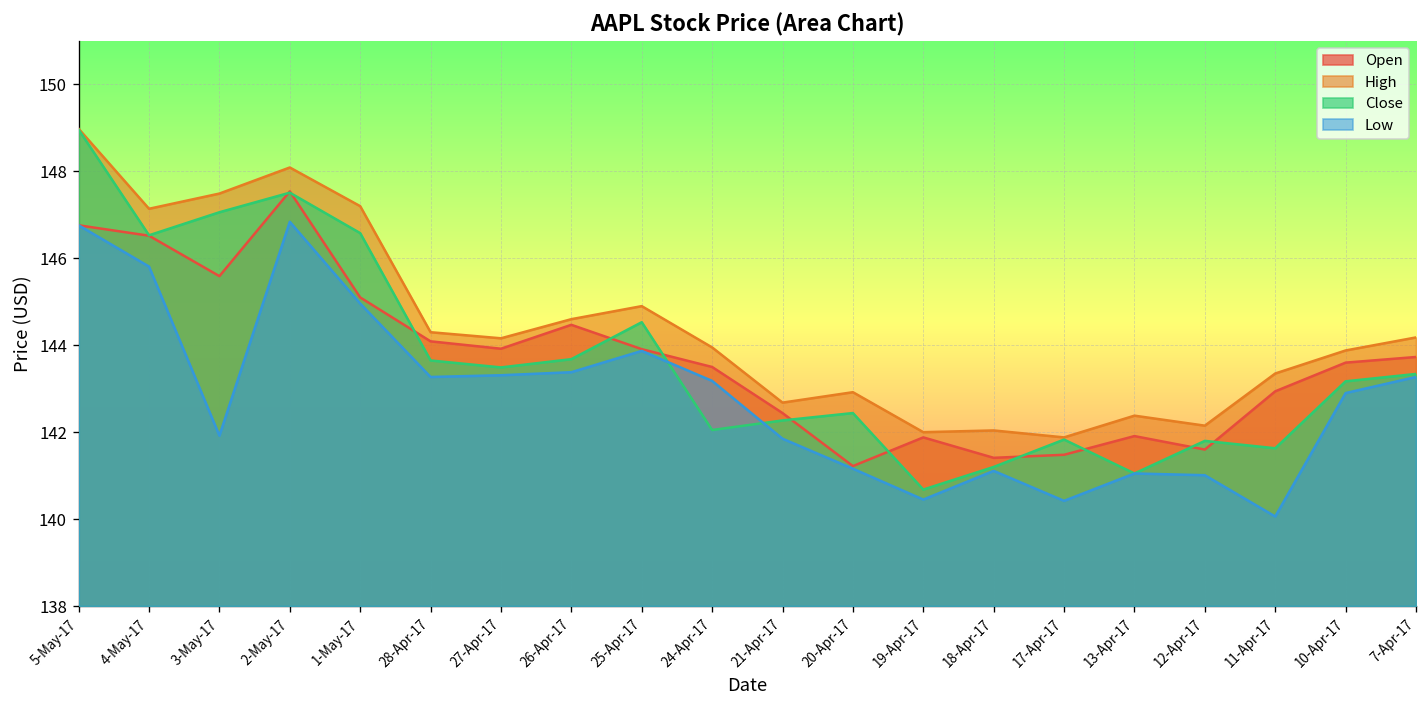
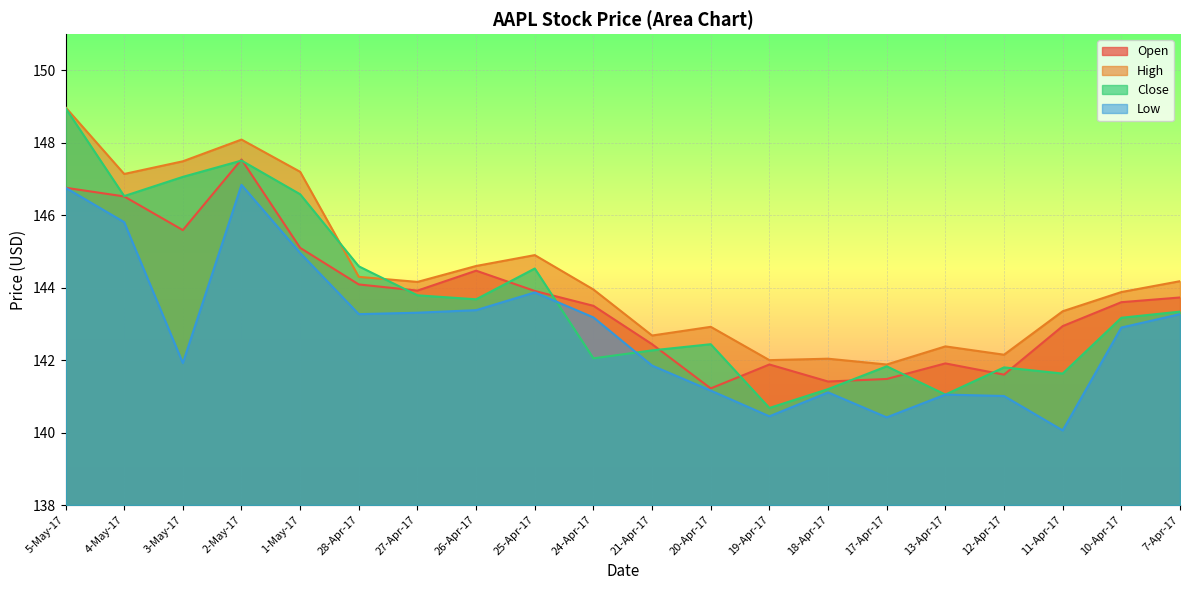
Close, 28-Apr-17: 143.7 -> 144.6
Close, 27-Apr-17: 143.5 -> 143.8
